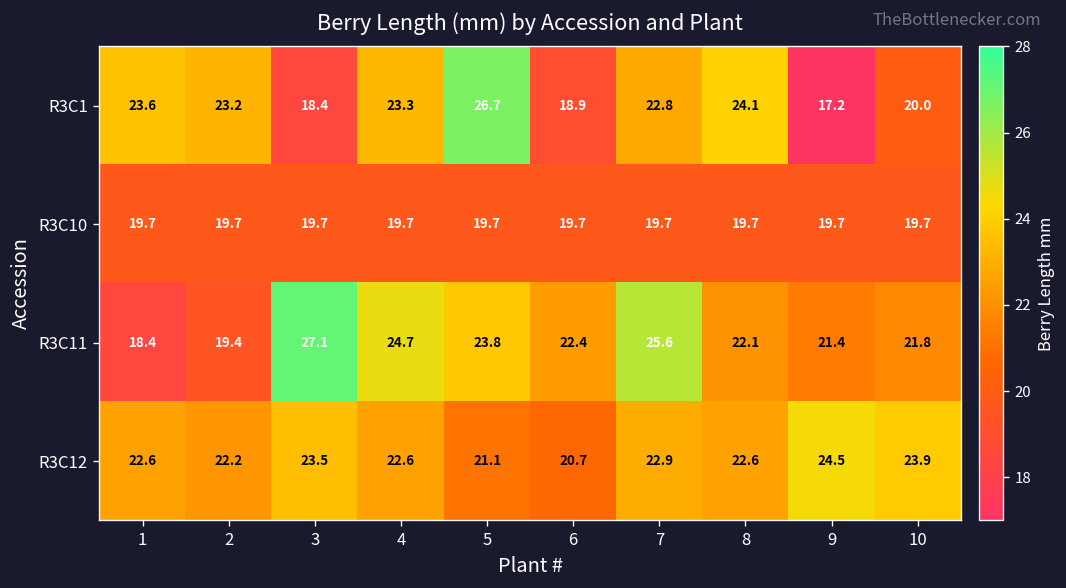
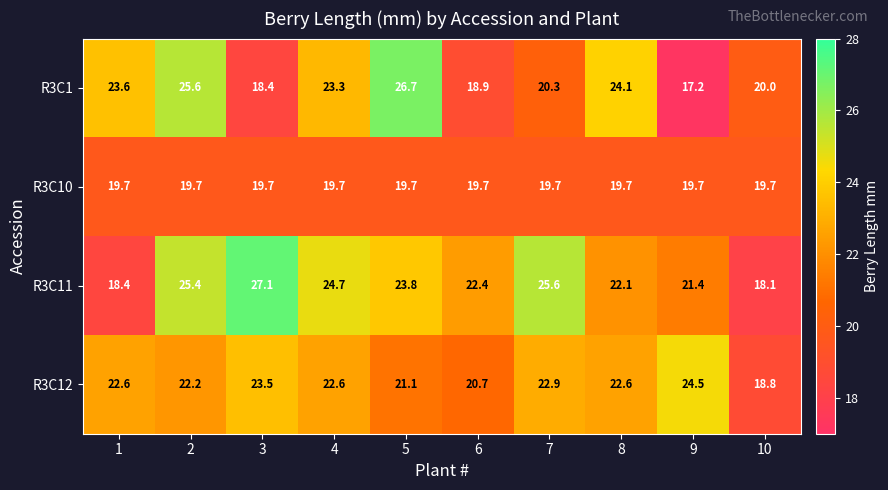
R3C1, 2: 23.2 -> 25.6
R3C1, 7: 22.8 -> 20.3
R3C11, 2: 19.4 -> 25.4
R3C11, 10: 21.8 -> 18.1
R3C12, 10: 23.9 -> 18.8
